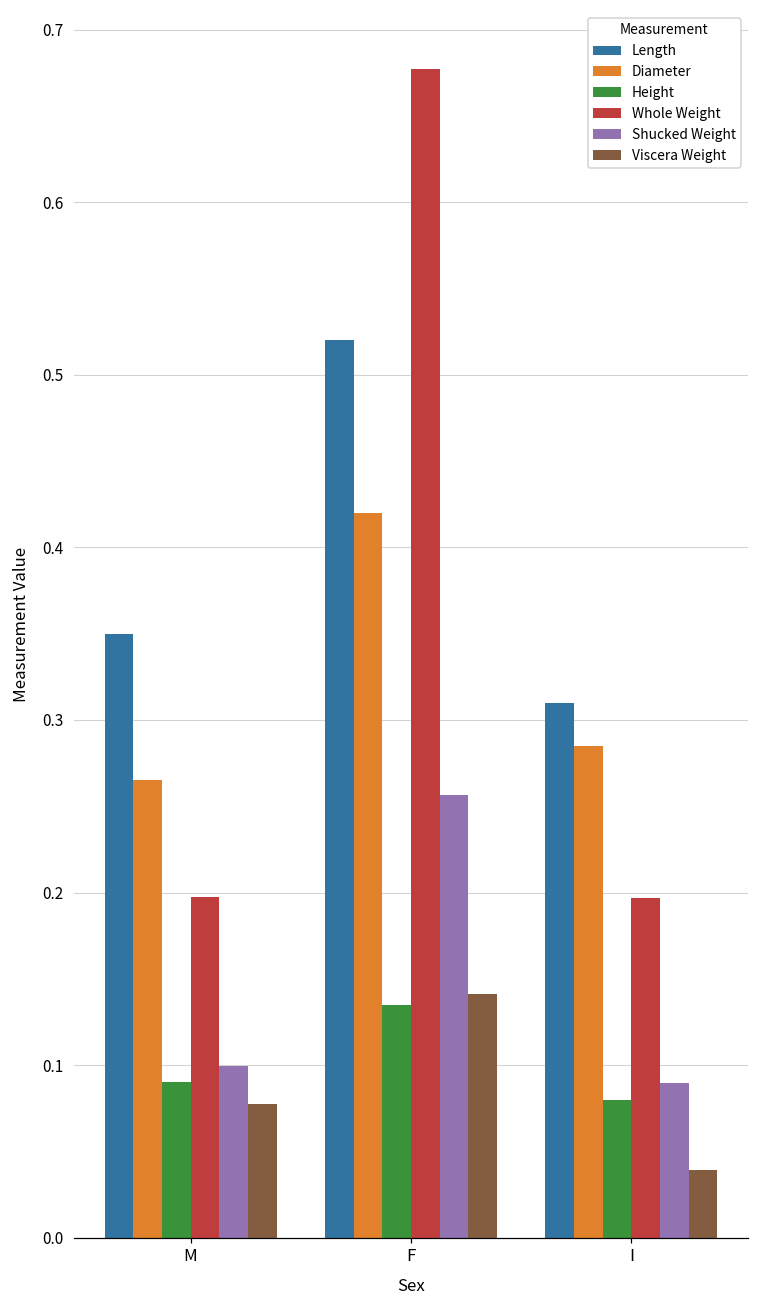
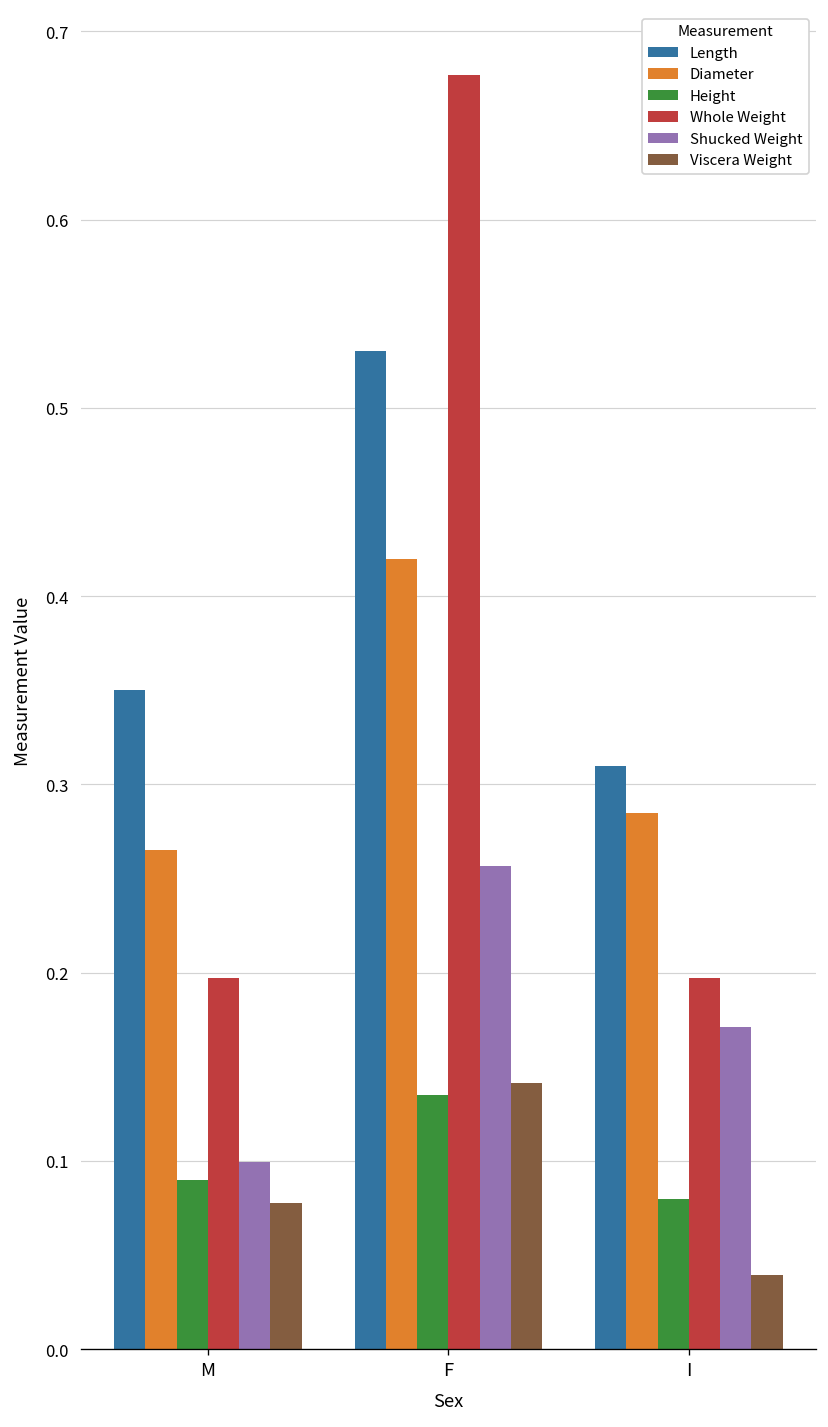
Length, F: 0.52 -> 0.53
Shucked Weight, I: 0.090 -> 0.171
